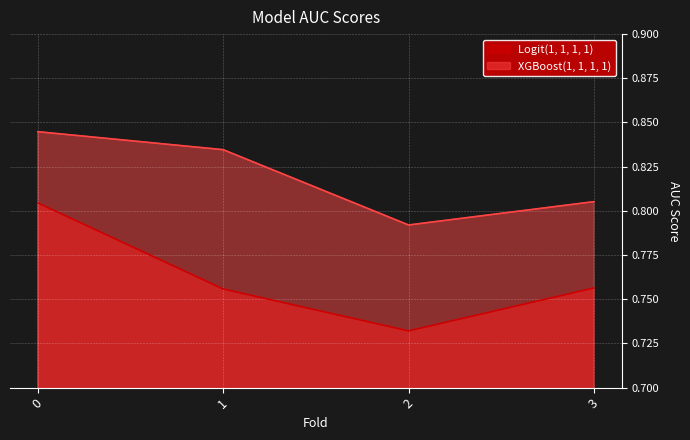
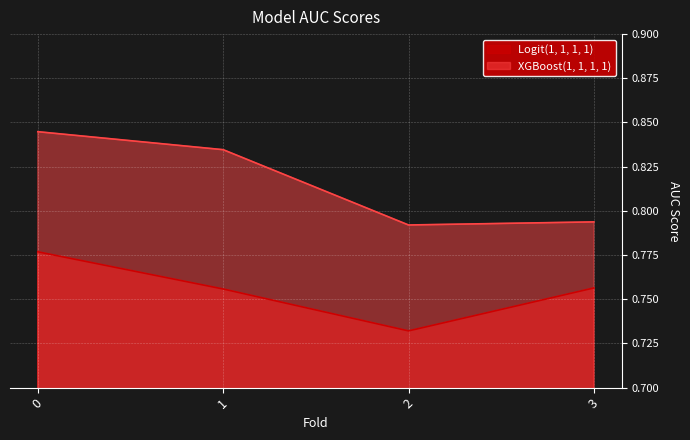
Logit(1, 1, 1, 1), 0: 0.804 -> 0.777
XGBoost(1, 1, 1, 1), 3: 0.805 -> 0.794
